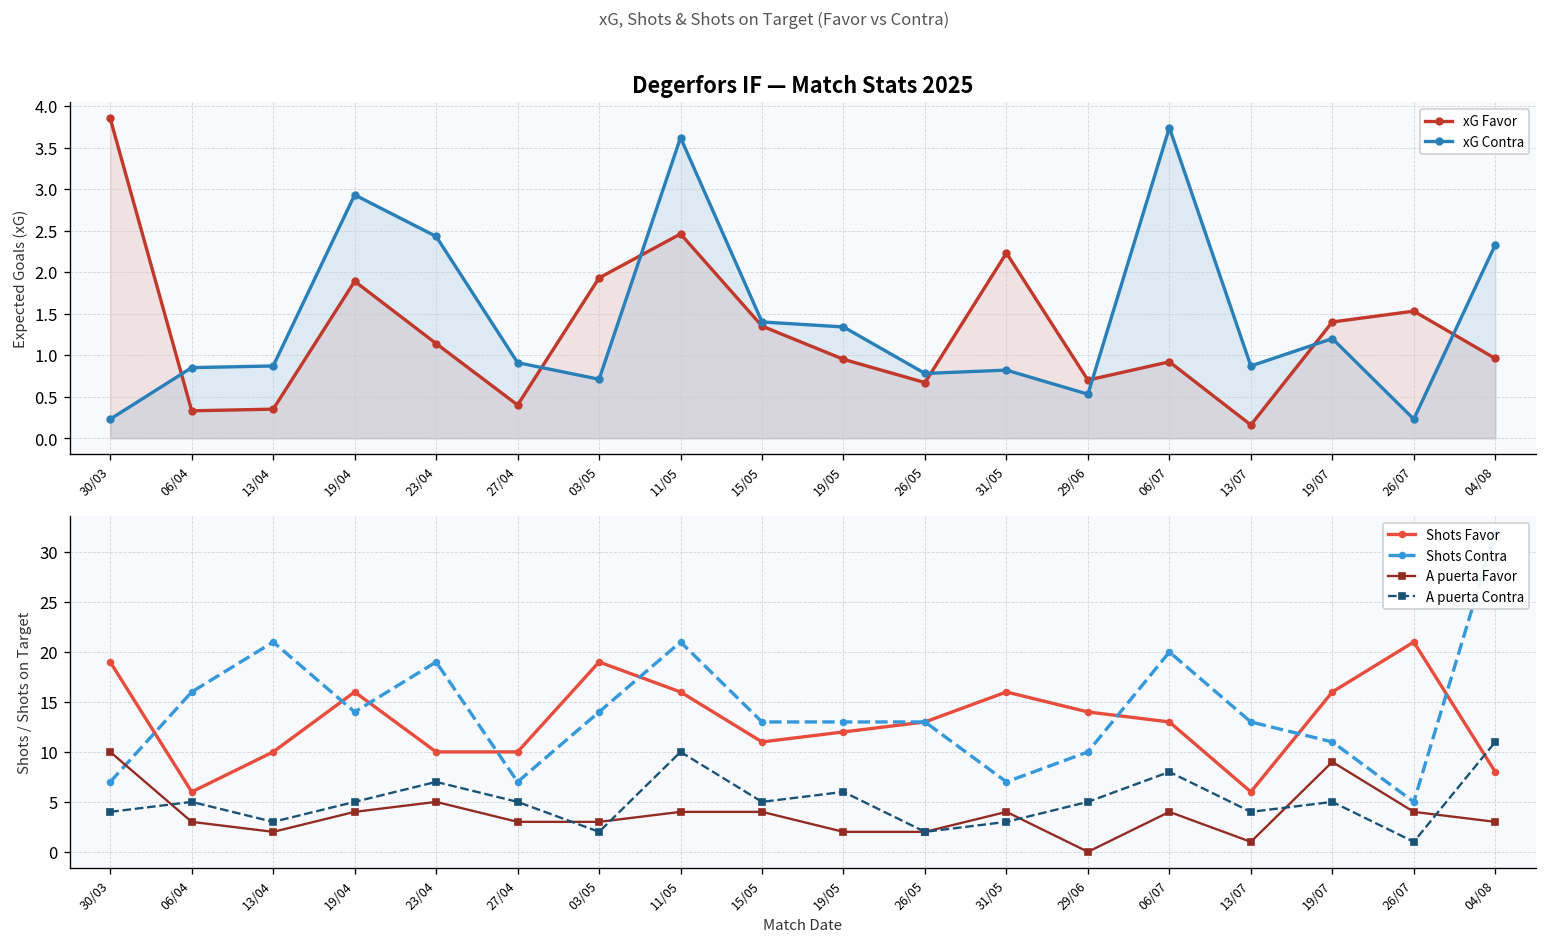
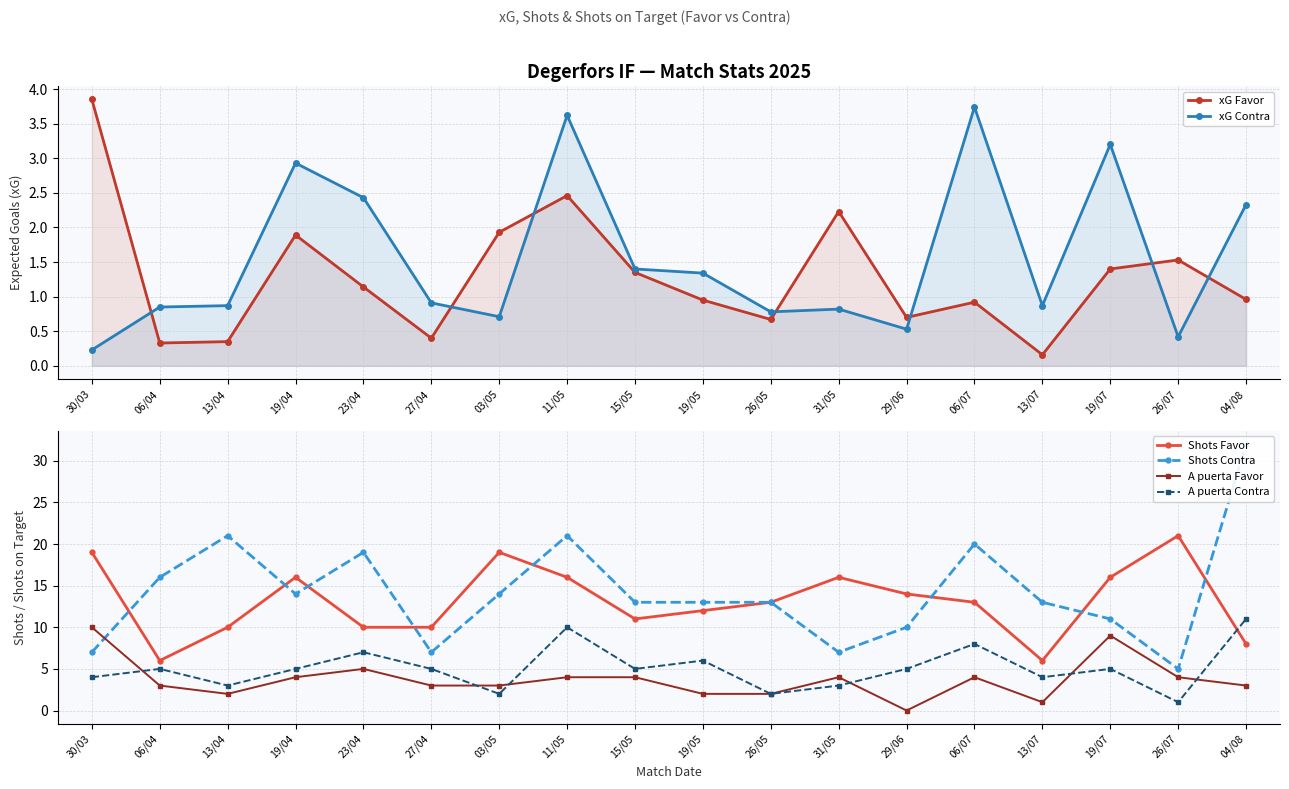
Degerfors IF — Match Stats 2025, xG Contra, 19/07: 1.2 -> 3.2
Degerfors IF — Match Stats 2025, xG Contra, 26/07: 0.2 -> 0.4
